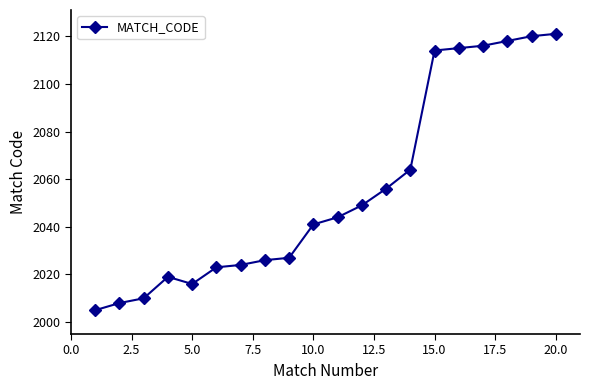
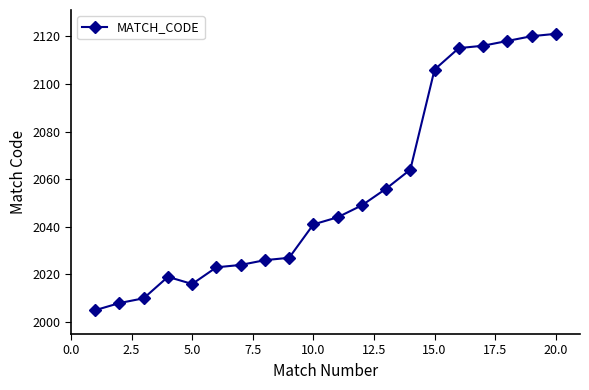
15.0: 2114 -> 2106
